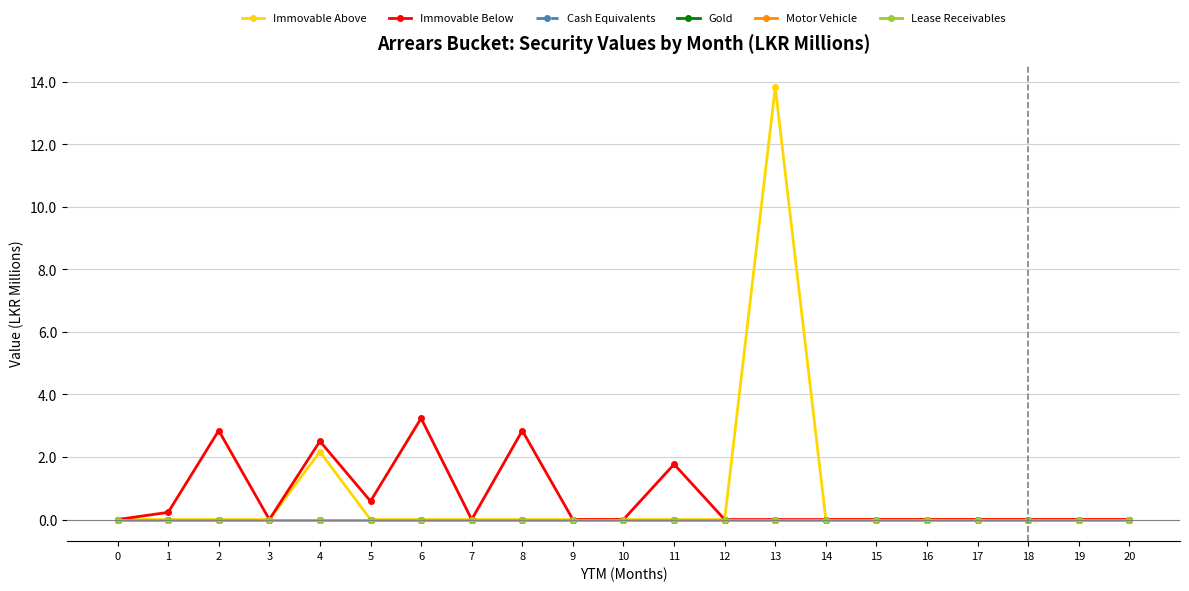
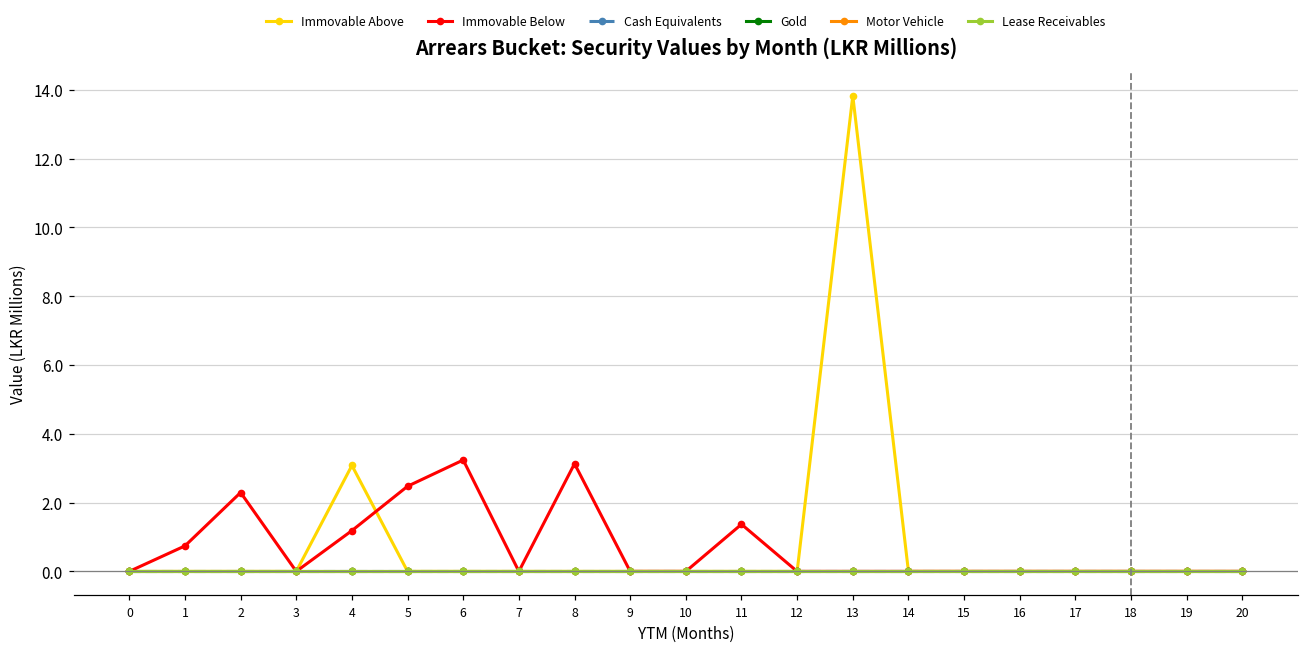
Immovable Below, 1: 0.2 -> 0.7
Immovable Below, 2: 2.8 -> 2.3
Immovable Above, 4: 2.2 -> 3.1
Immovable Below, 4: 2.5 -> 1.2
Immovable Below, 5: 0.6 -> 2.5
Immovable Below, 8: 2.8 -> 3.1
Immovable Below, 11: 1.8 -> 1.4
